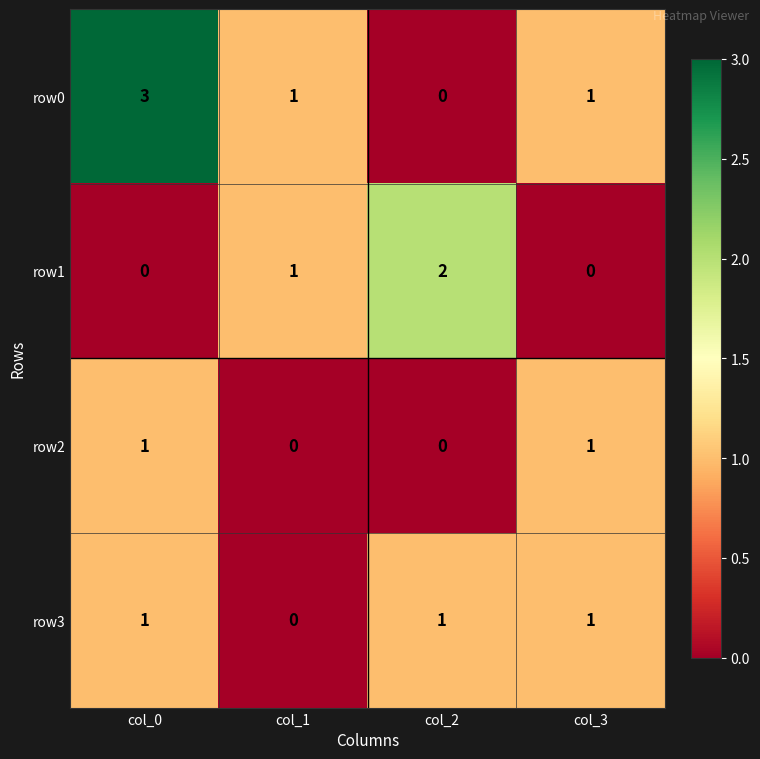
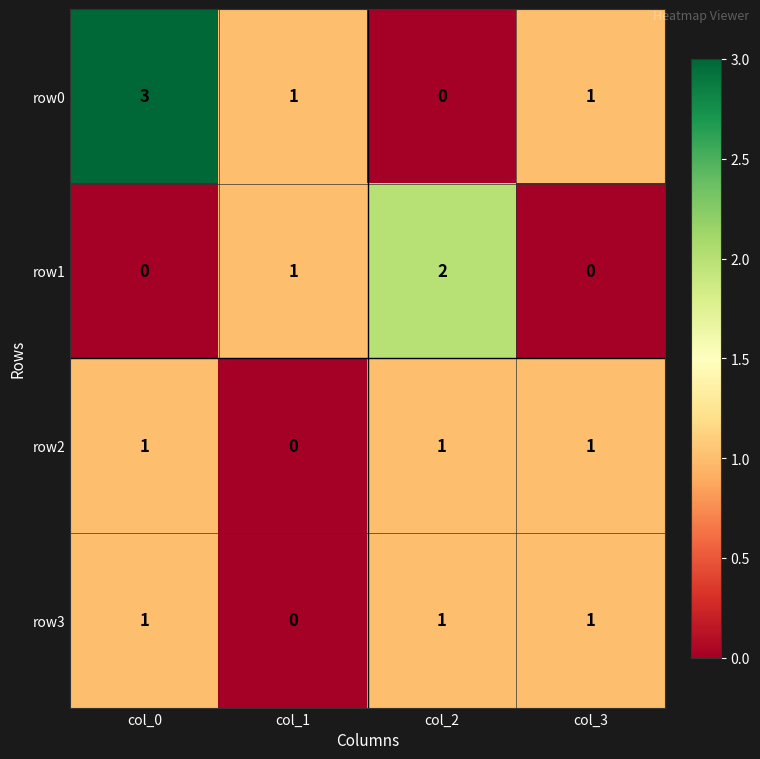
row2, col_2: 0 -> 1
